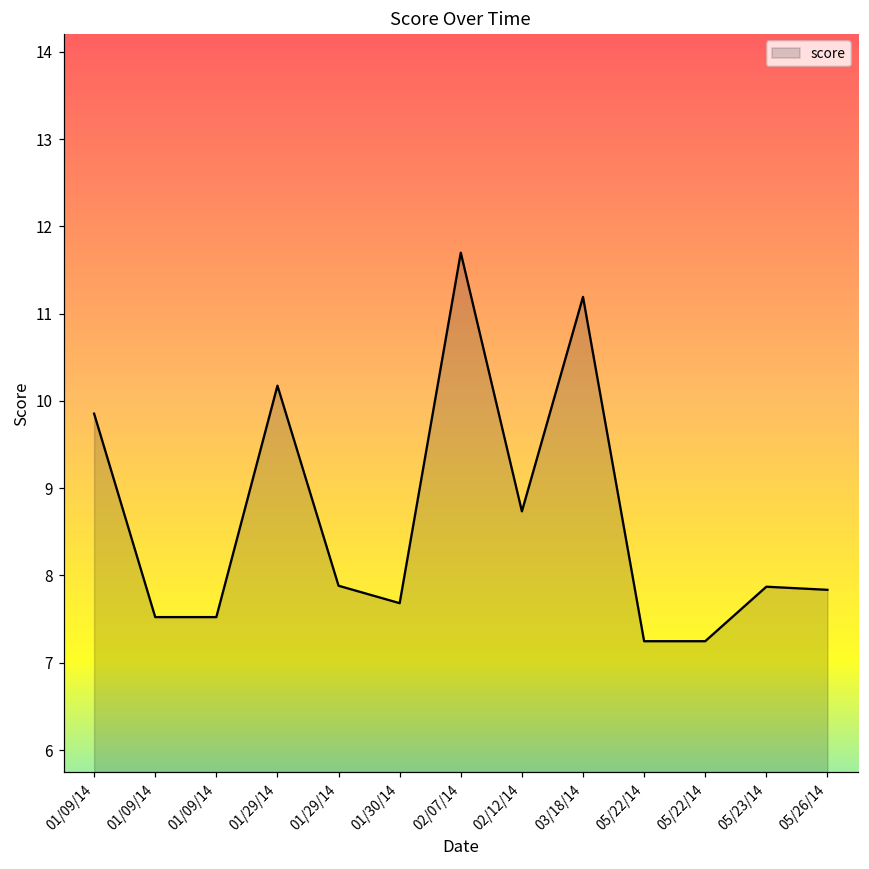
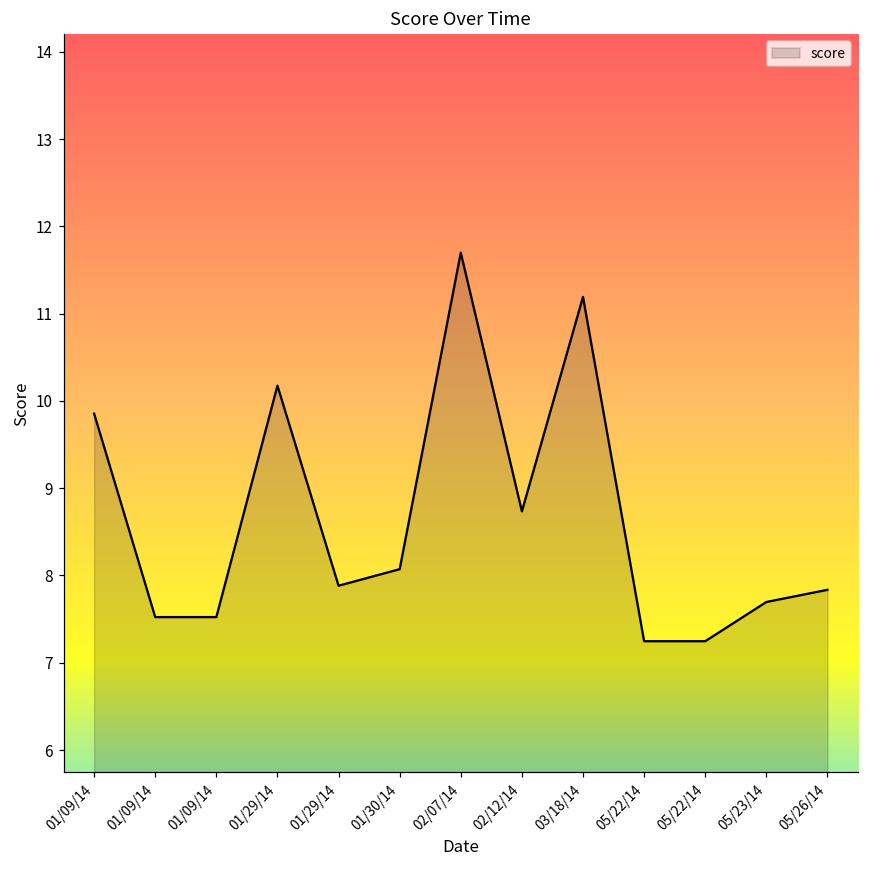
01/30/14: 7.7 -> 8.1
05/23/14: 7.9 -> 7.7
